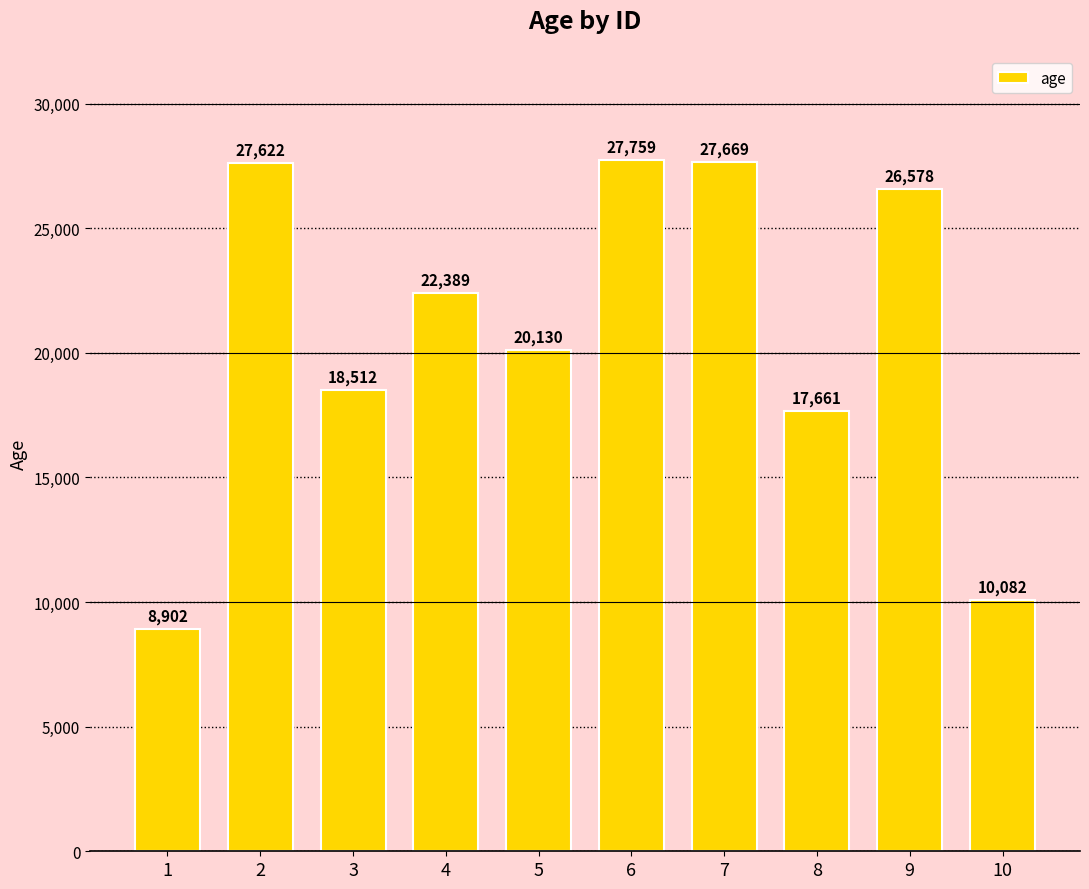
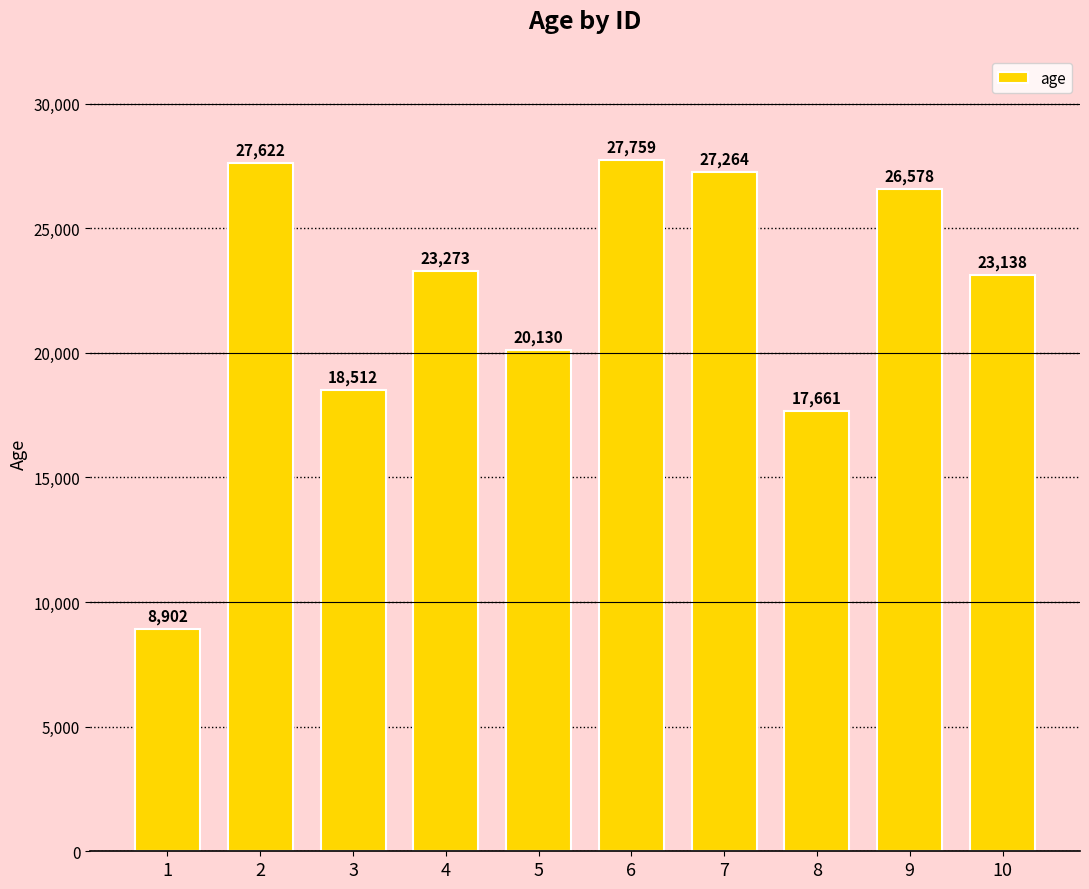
4: 22,389 -> 23,273
7: 27,669 -> 27,264
10: 10,082 -> 23,138
